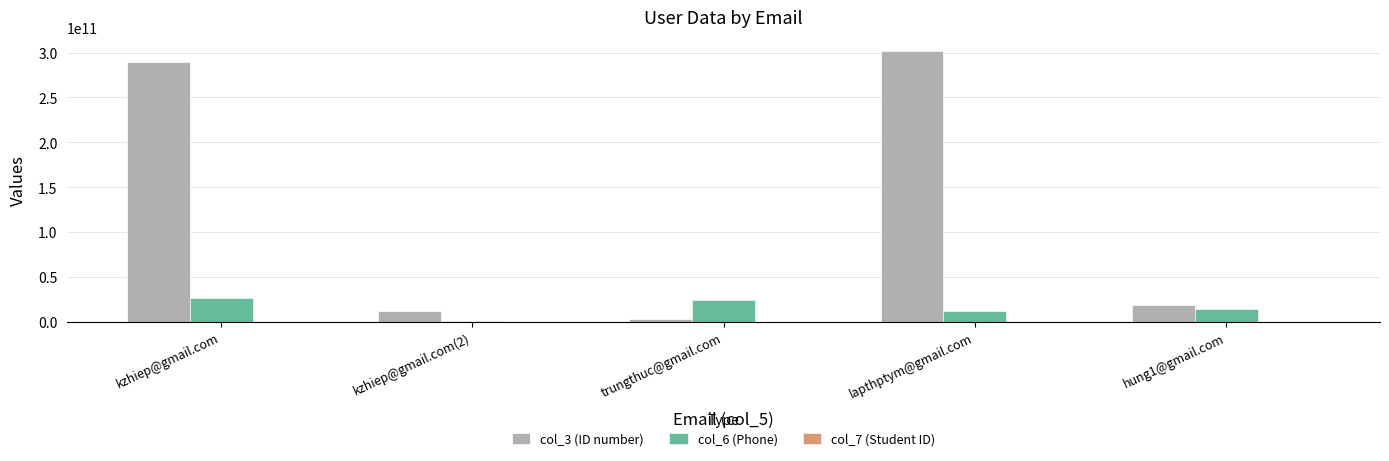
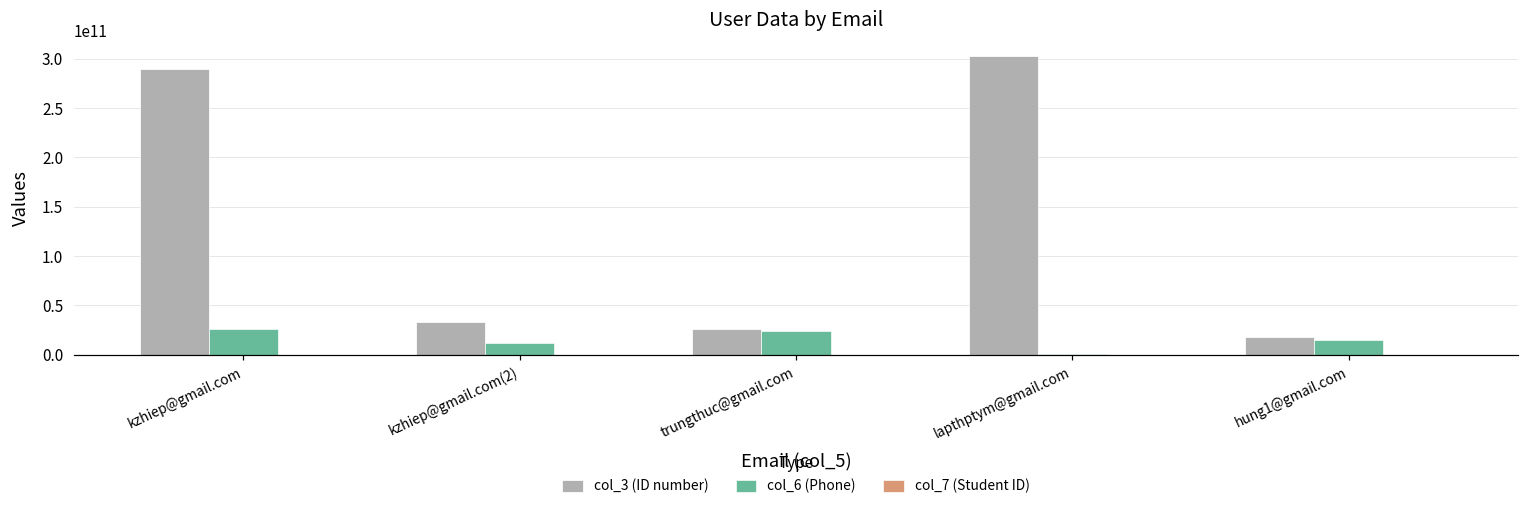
col_3 (ID number), kzhiep@gmail.com(2): 10000000000 -> 30000000000
col_6 (Phone), kzhiep@gmail.com(2): 0 -> 10000000000
col_3 (ID number), trungthuc@gmail.com: 0 -> 30000000000
col_6 (Phone), lapthptym@gmail.com: 10000000000 -> 0
